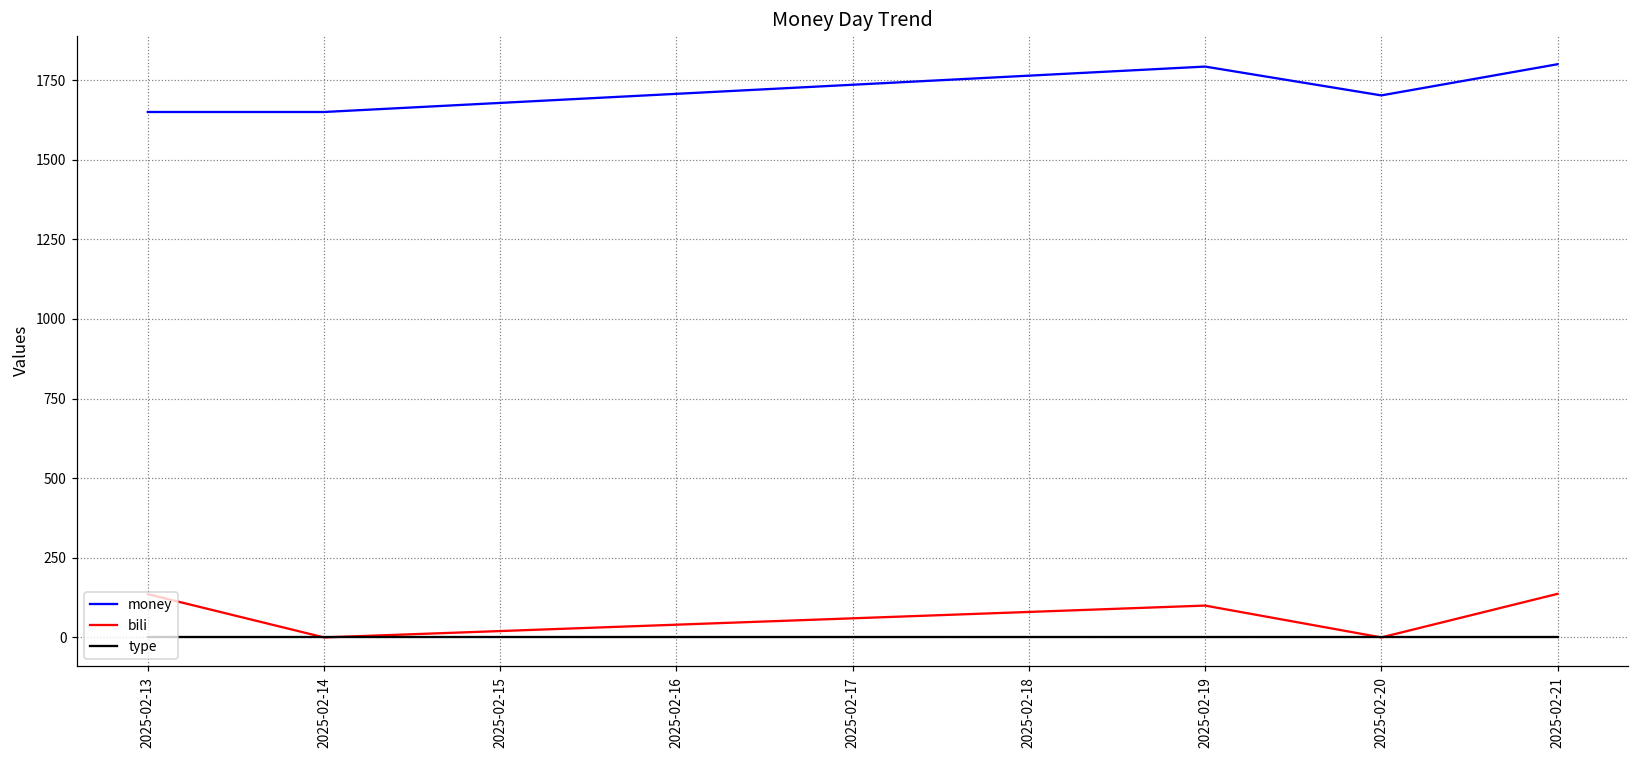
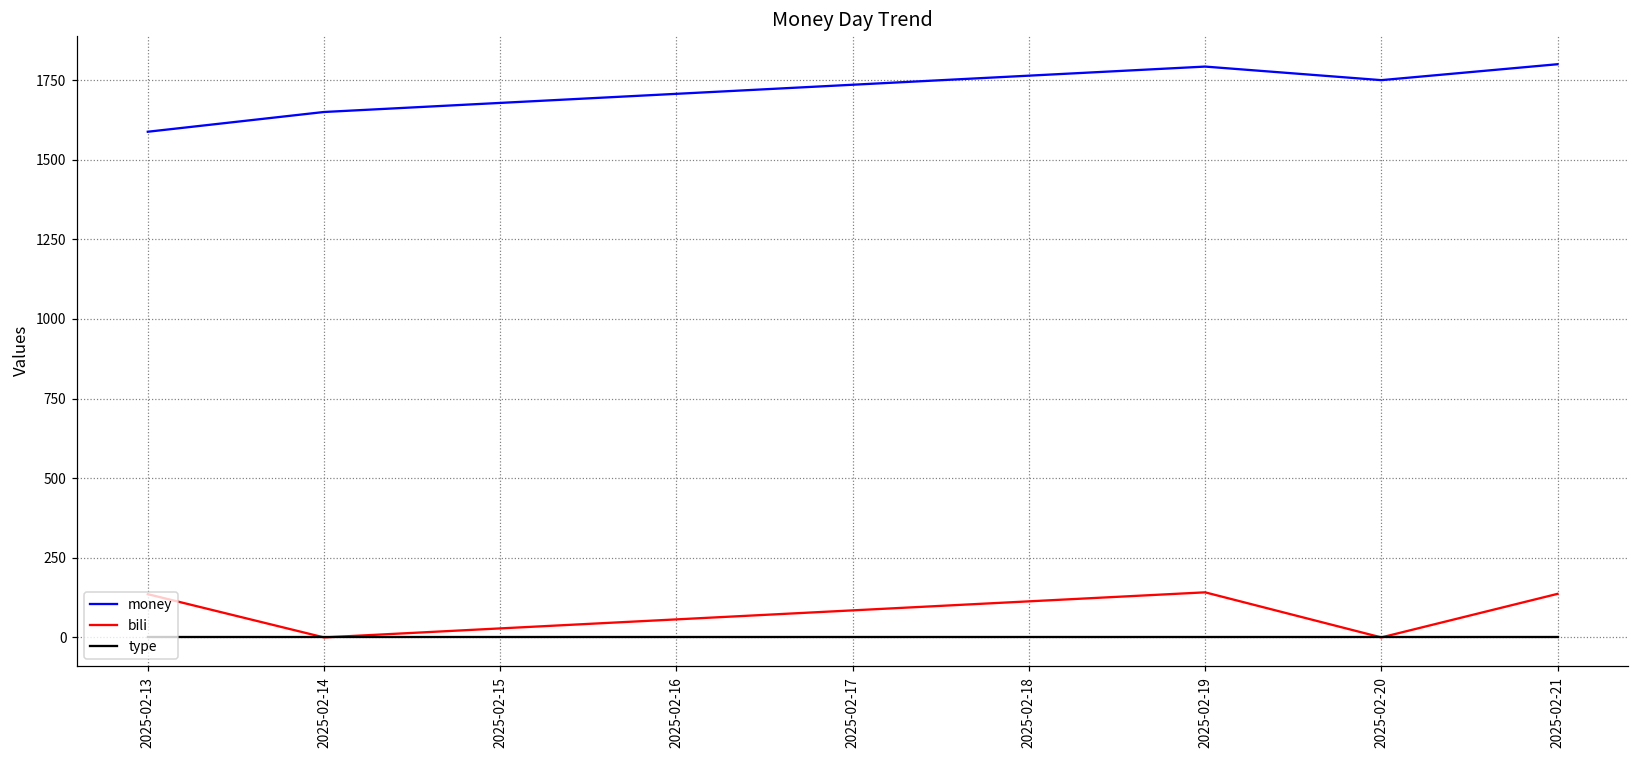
money, 2025-02-13: 1650 -> 1590
bili, 2025-02-19: 100 -> 140
money, 2025-02-20: 1700 -> 1750
